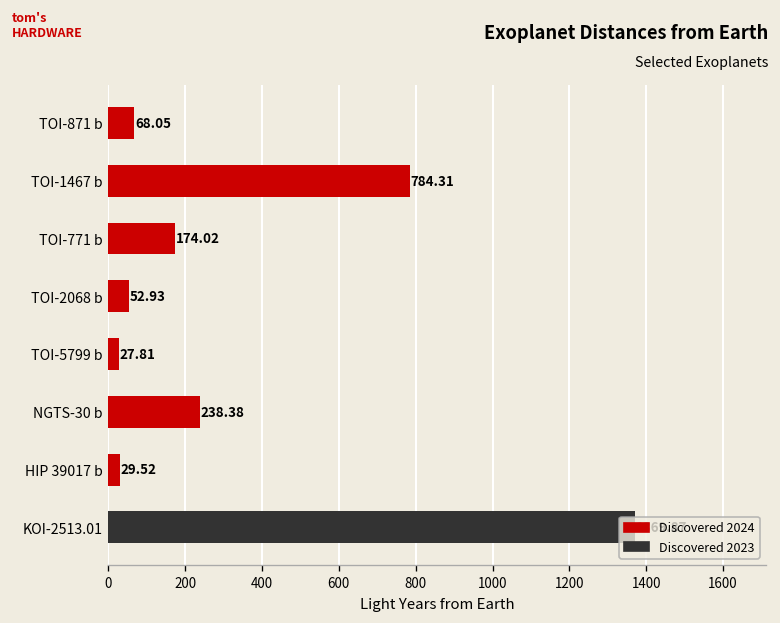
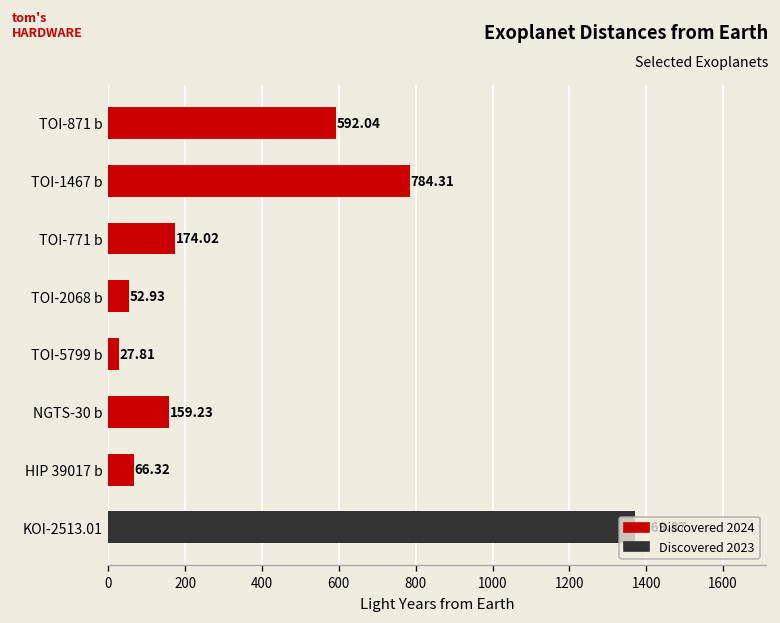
TOI-871 b: 68.05 -> 592.04
NGTS-30 b: 238.38 -> 159.23
HIP 39017 b: 29.52 -> 66.32
